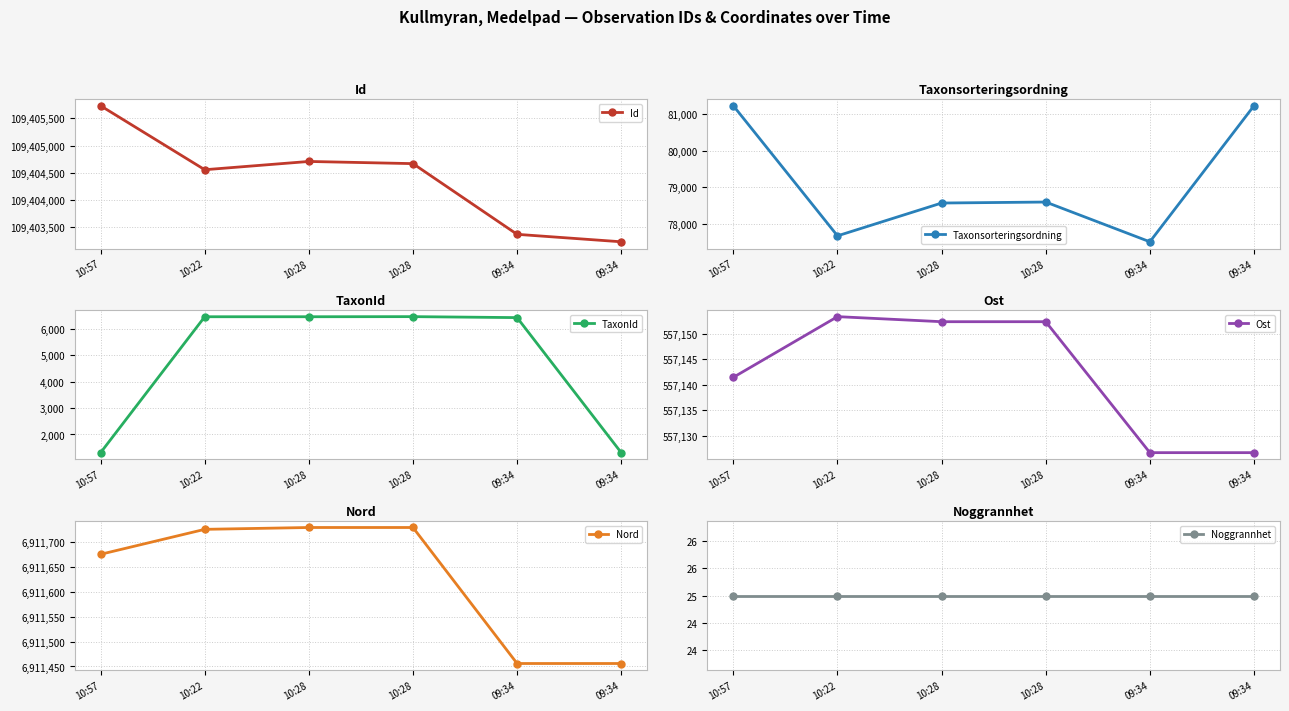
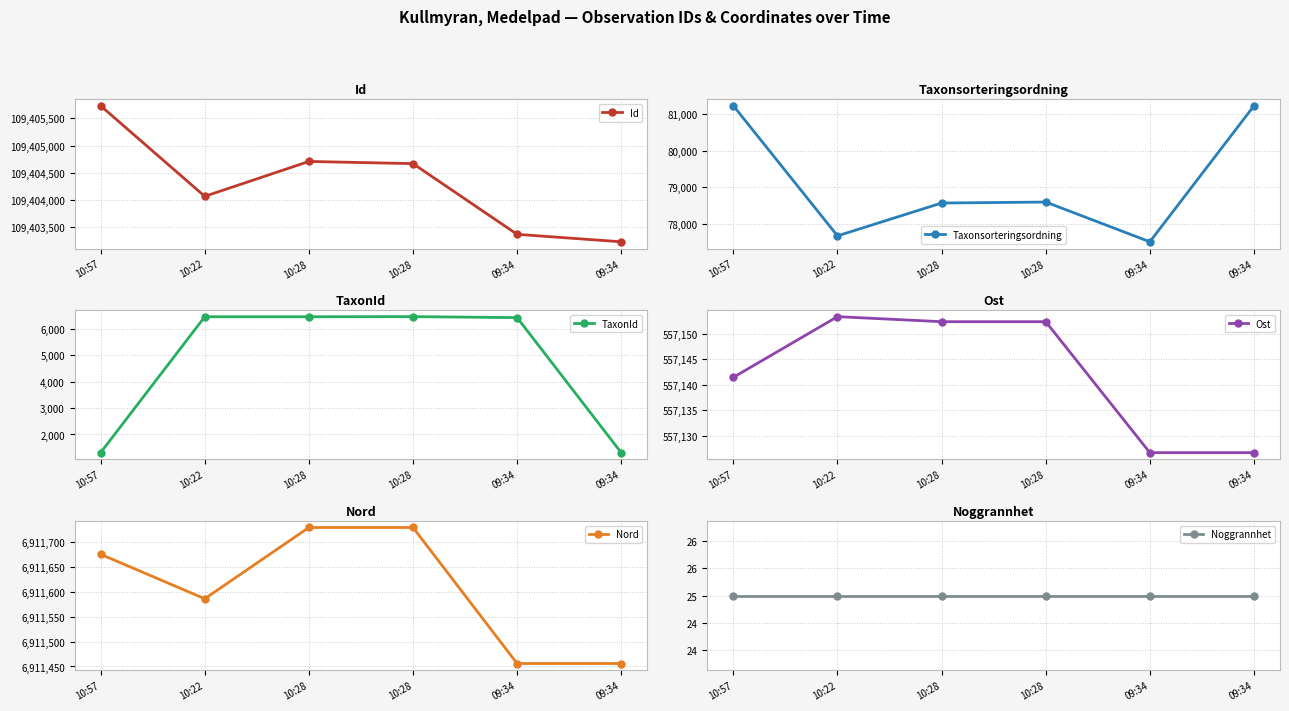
Id, 10:22: 109,404,600 -> 109,404,100
Nord, 10:22: 6,911,730 -> 6,911,590
